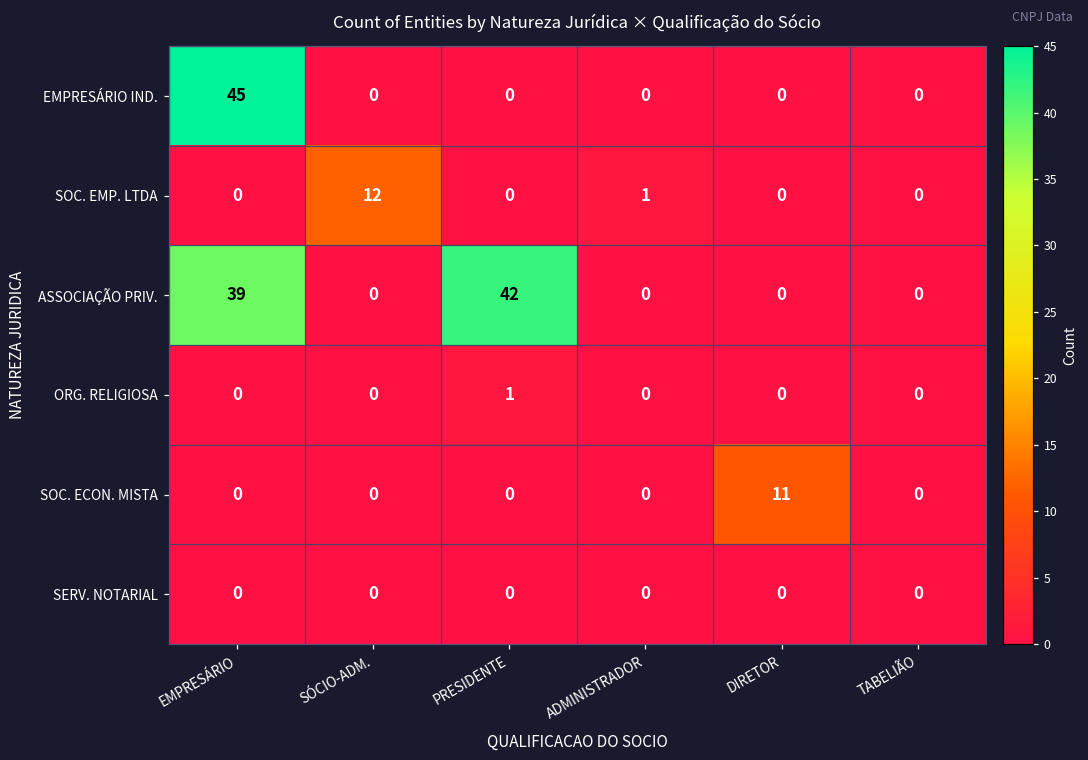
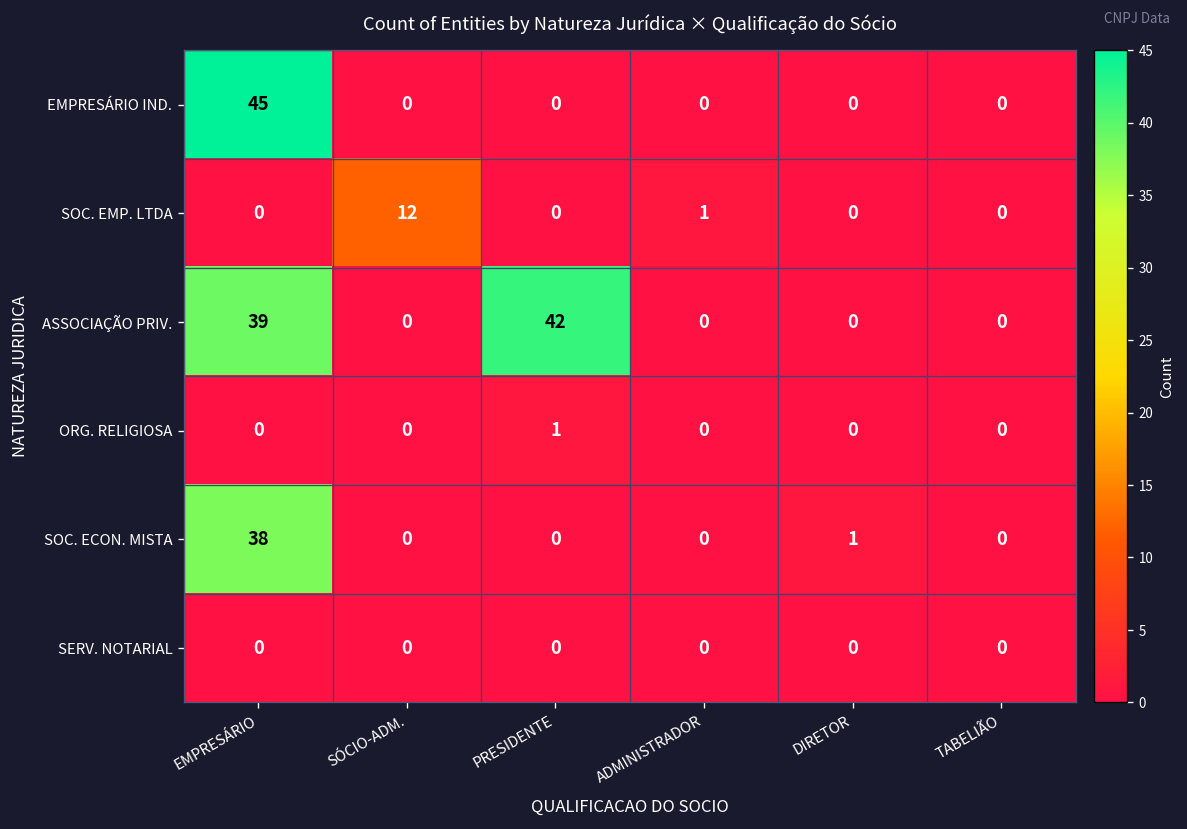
SOC. ECON. MISTA, EMPRESÁRIO: 0 -> 38
SOC. ECON. MISTA, DIRETOR: 11 -> 1
